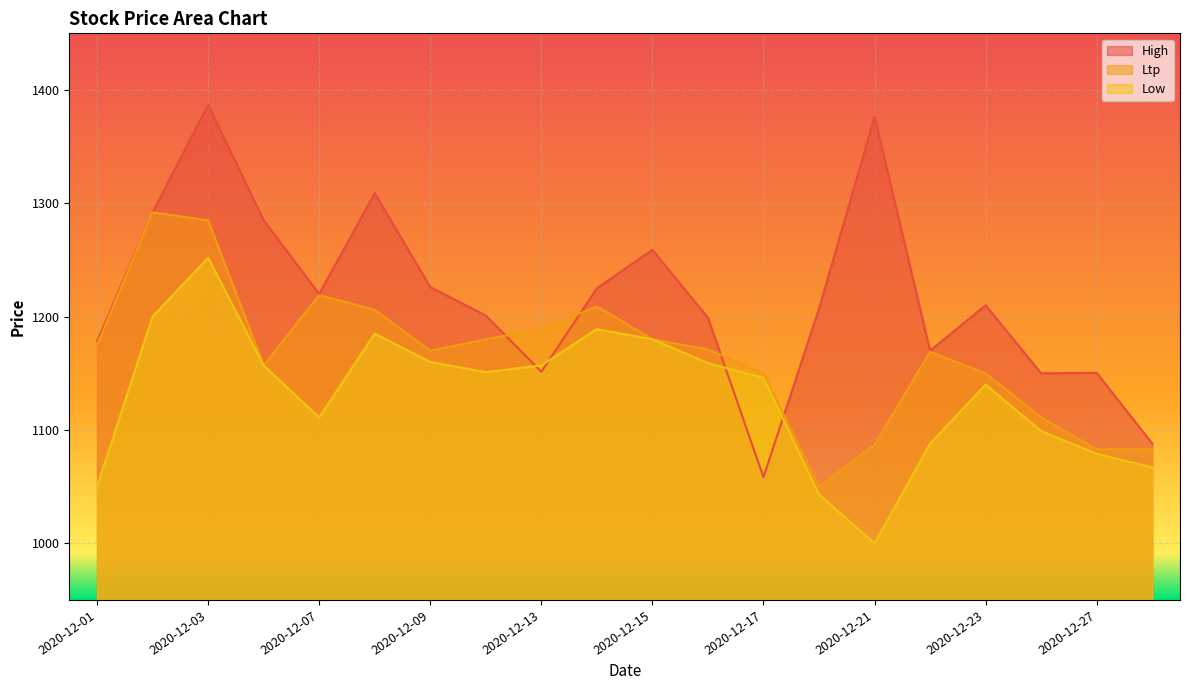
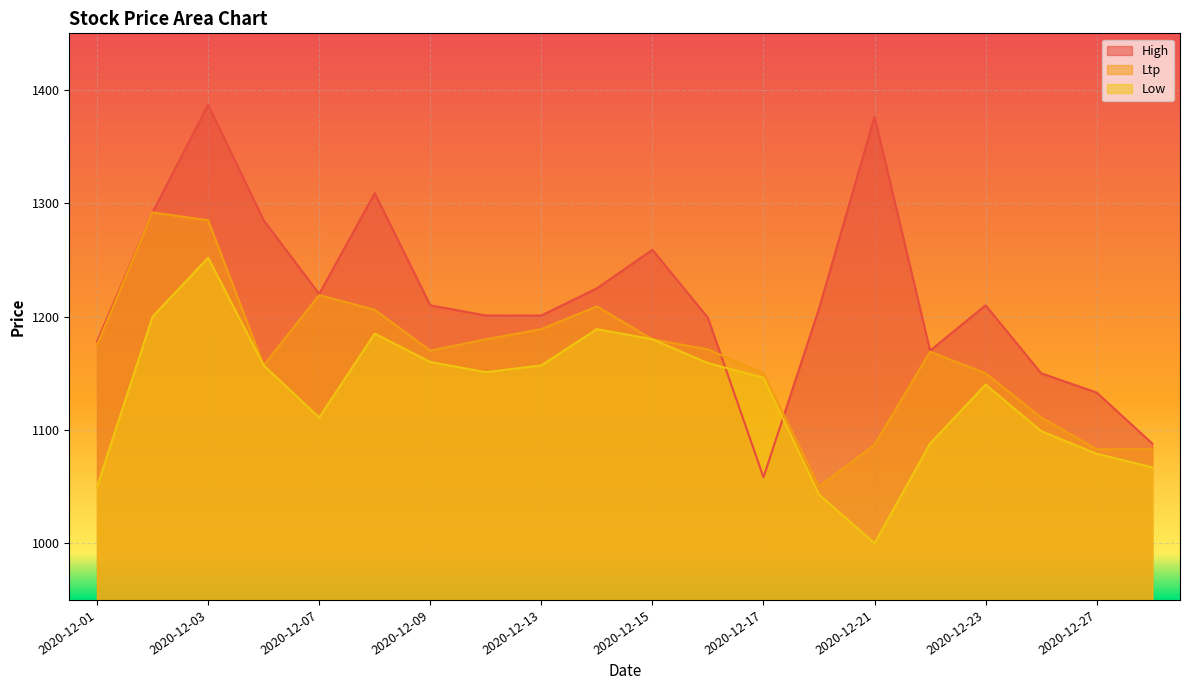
High, 2020-12-09: 1226 -> 1210
High, 2020-12-13: 1151 -> 1201
High, 2020-12-27: 1150 -> 1133
